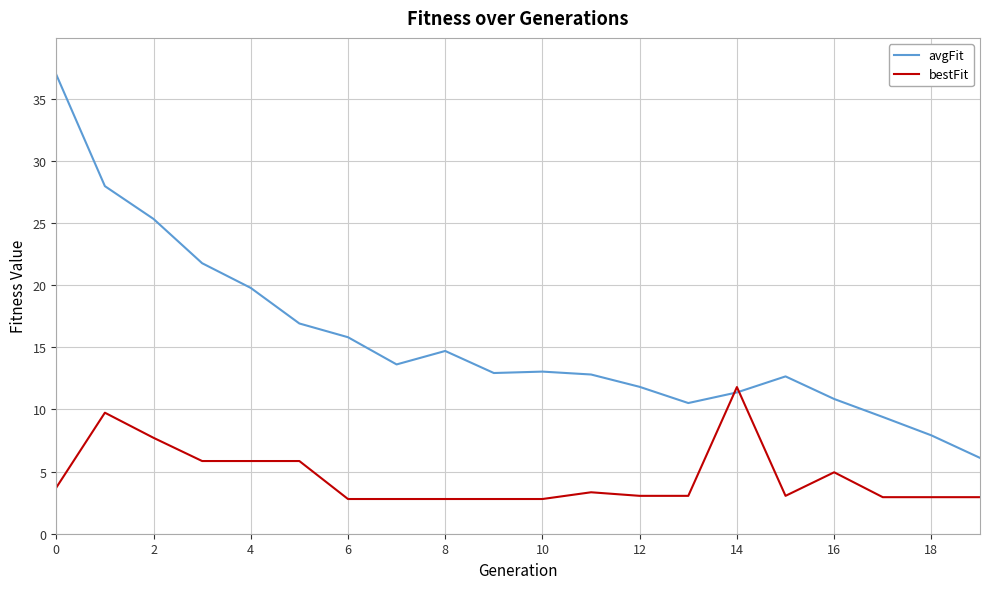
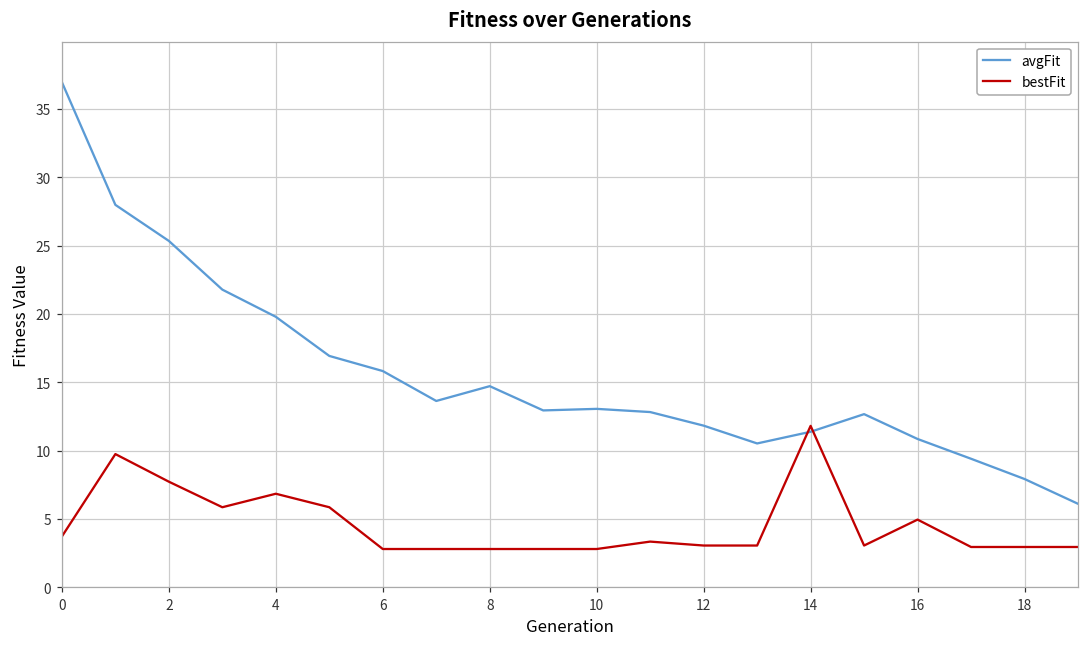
bestFit, 4: 5.9 -> 6.8
